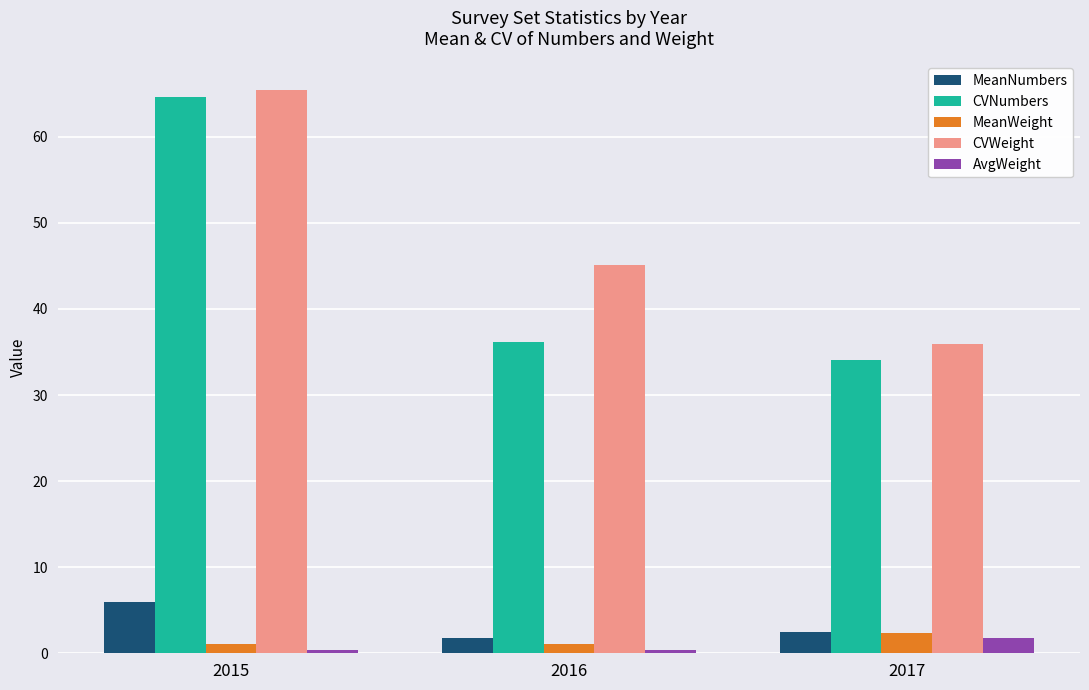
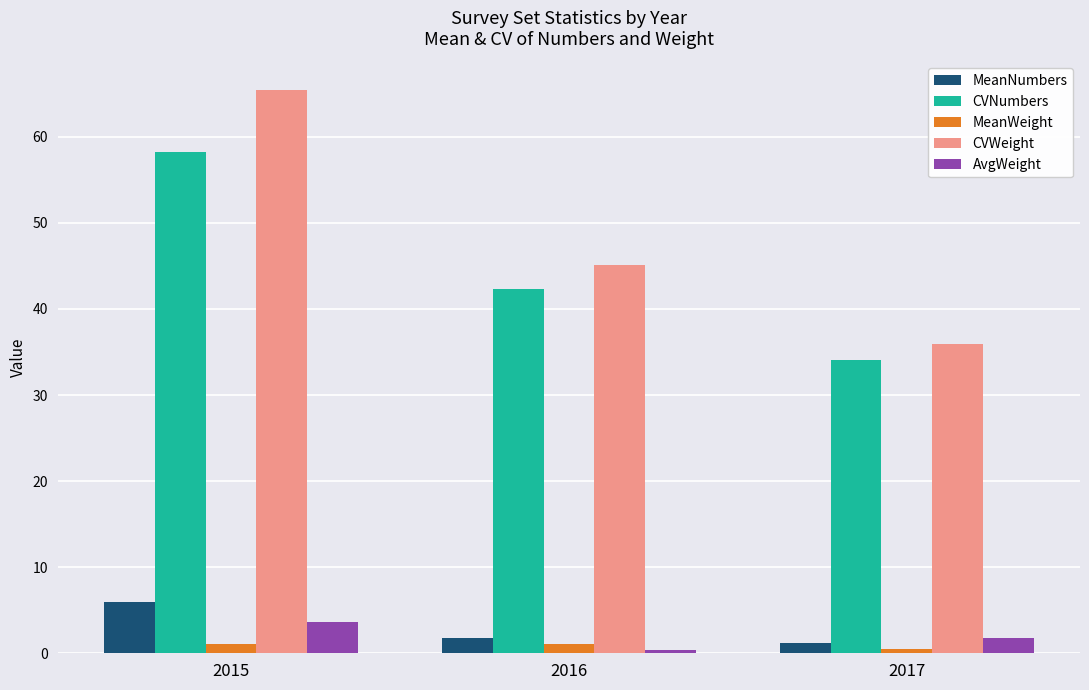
CVNumbers, 2015: 65 -> 58
AvgWeight, 2015: 0 -> 4
CVNumbers, 2016: 36 -> 42
MeanNumbers, 2017: 2 -> 1
MeanWeight, 2017: 2 -> 0
